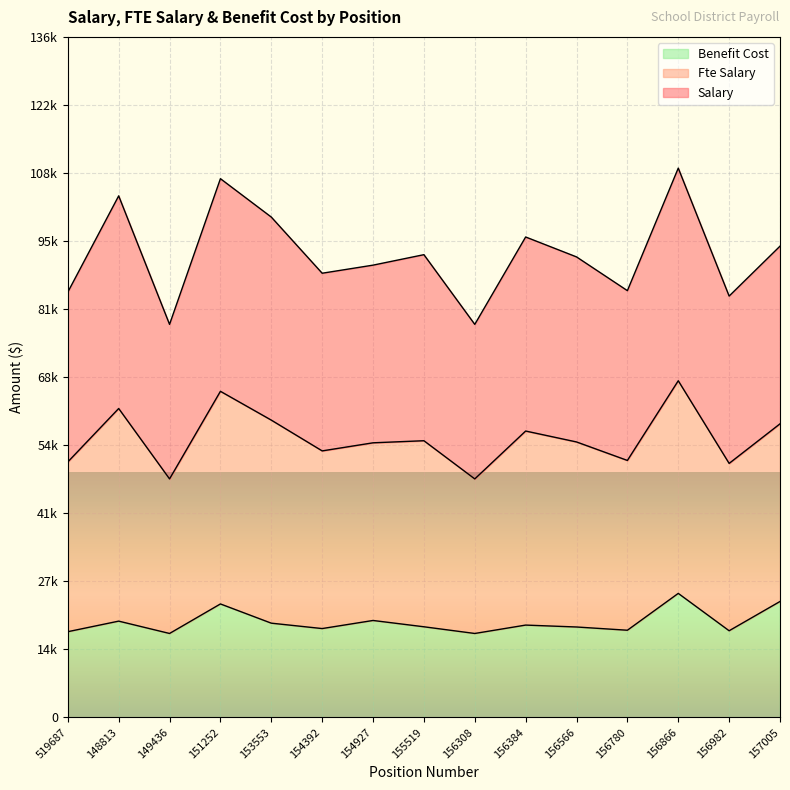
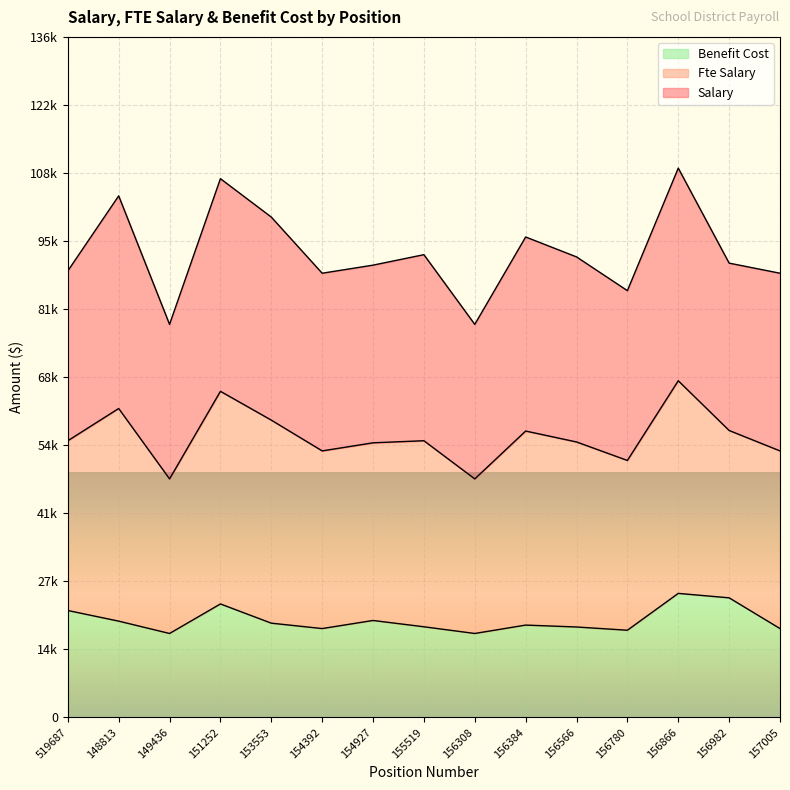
Benefit Cost, 519687: 17000 -> 21000
Benefit Cost, 156982: 17000 -> 24000
Benefit Cost, 157005: 23000 -> 18000
